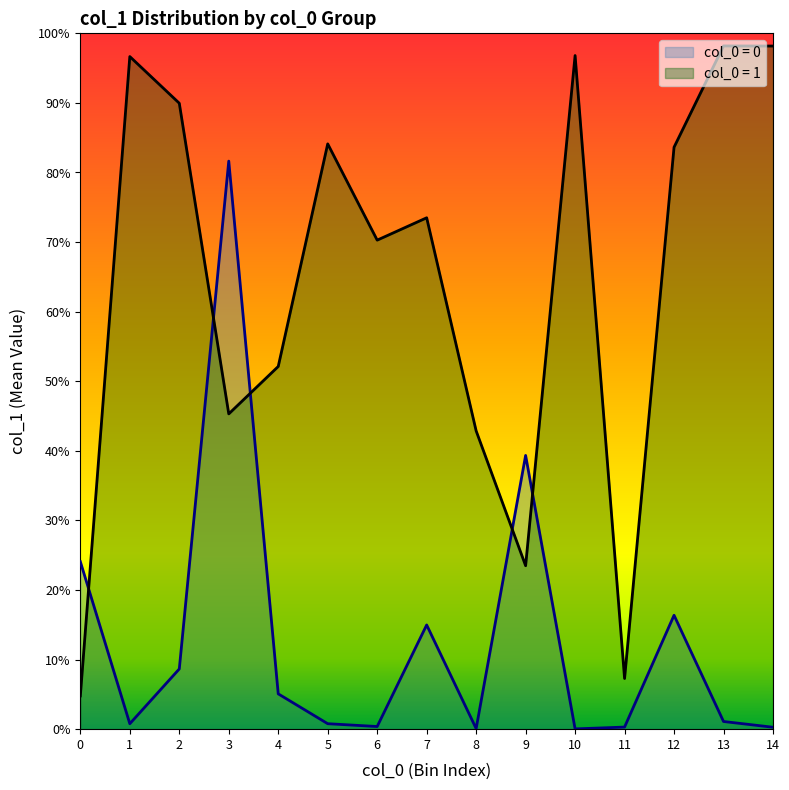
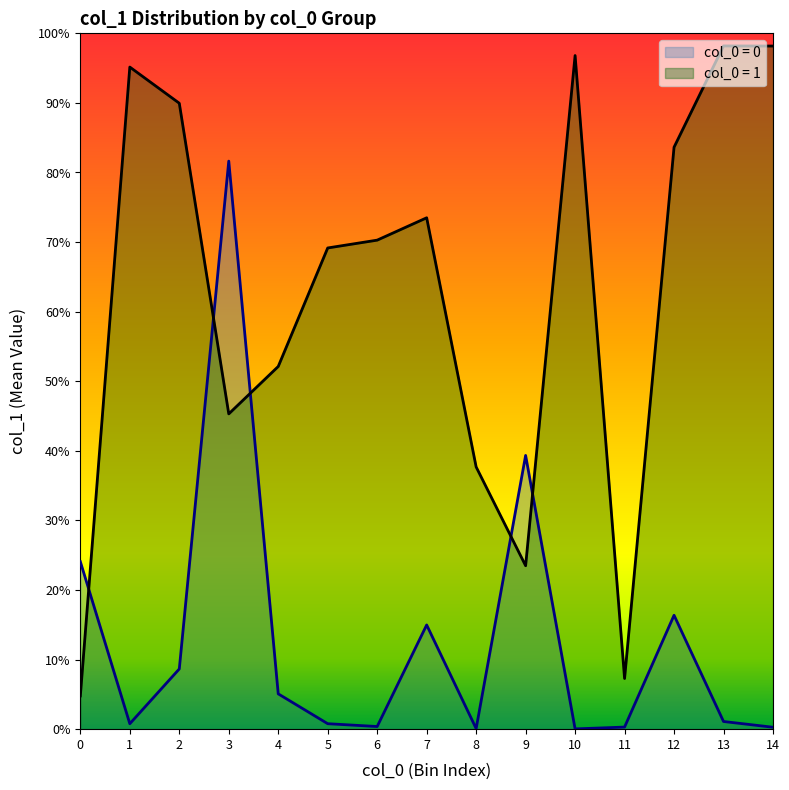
col_0 = 1, 1: 97% -> 95%
col_0 = 1, 5: 84% -> 69%
col_0 = 1, 8: 43% -> 38%
